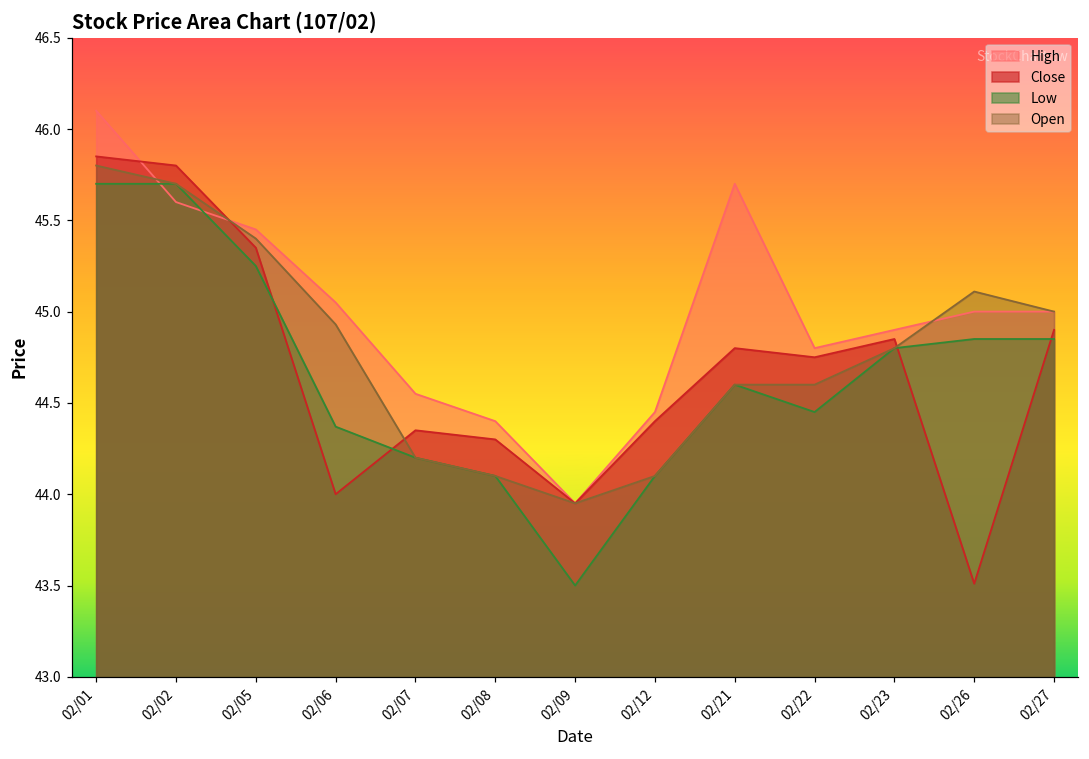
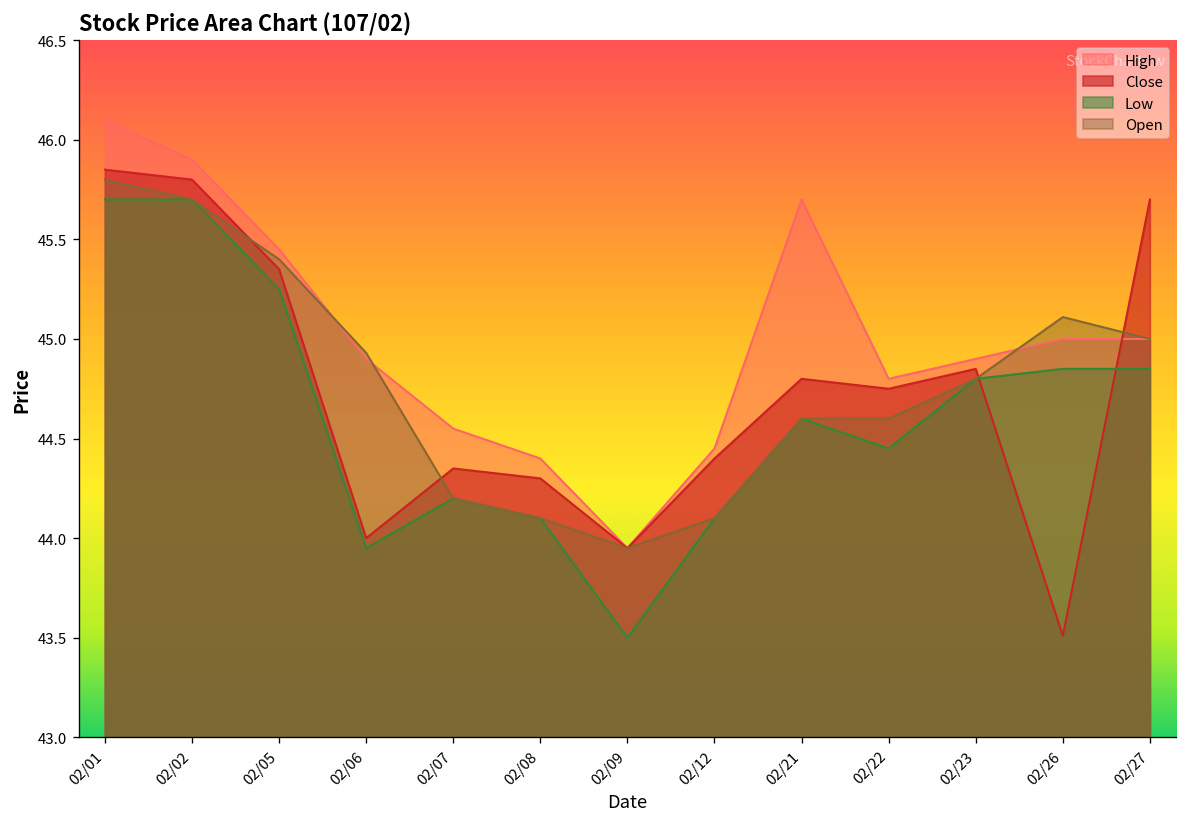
High, 02/02: 45.6 -> 45.9
High, 02/06: 45.05 -> 44.90
Low, 02/06: 44.37 -> 43.95
Close, 02/27: 44.9 -> 45.7
